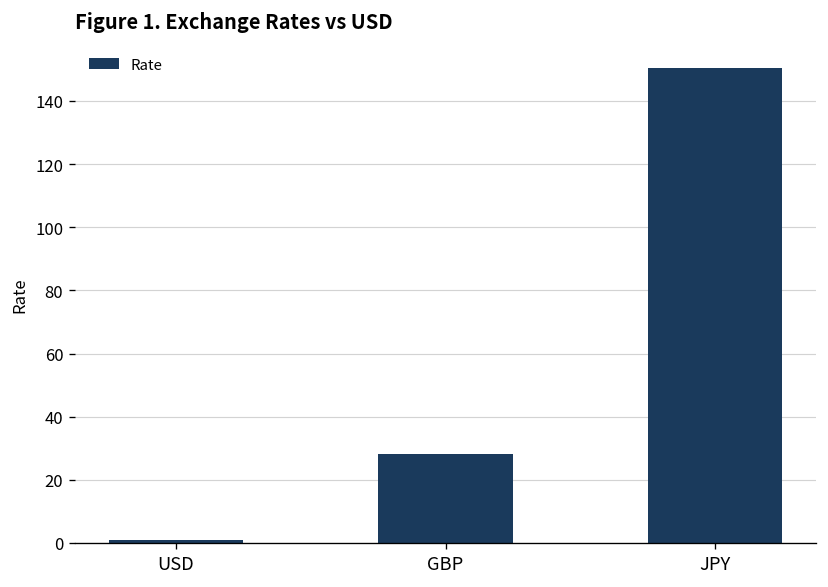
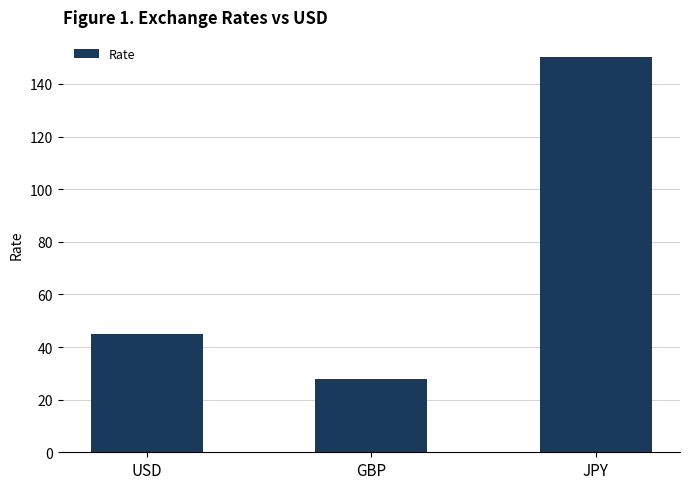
USD: 1 -> 45
